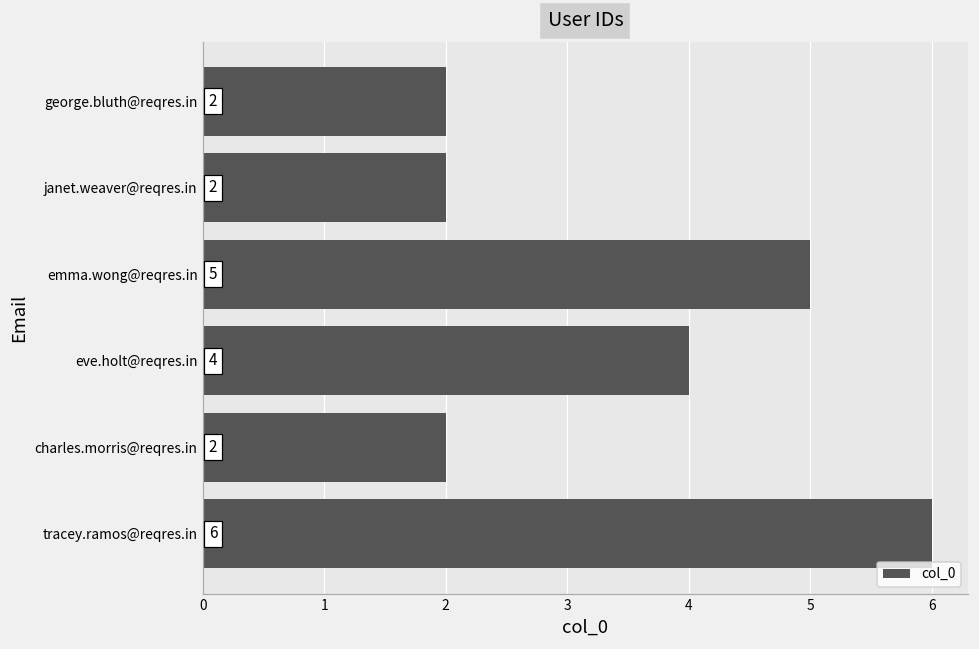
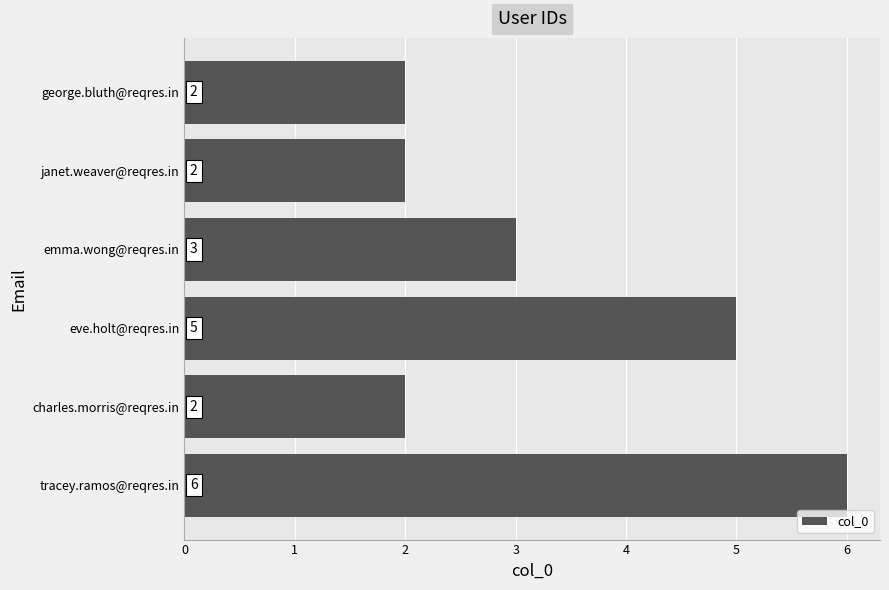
emma.wong@reqres.in: 5 -> 3
eve.holt@reqres.in: 4 -> 5
